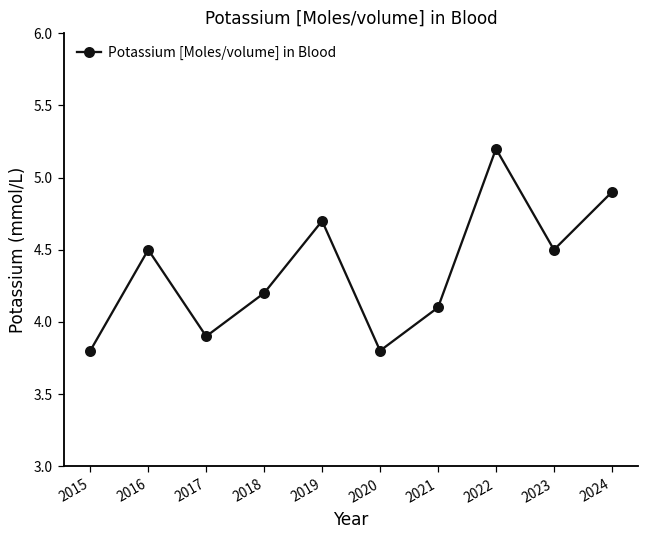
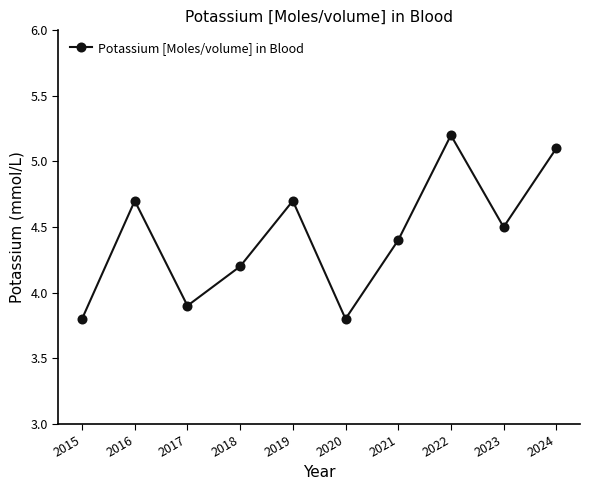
2016: 4.5 -> 4.7
2021: 4.1 -> 4.4
2024: 4.9 -> 5.1
